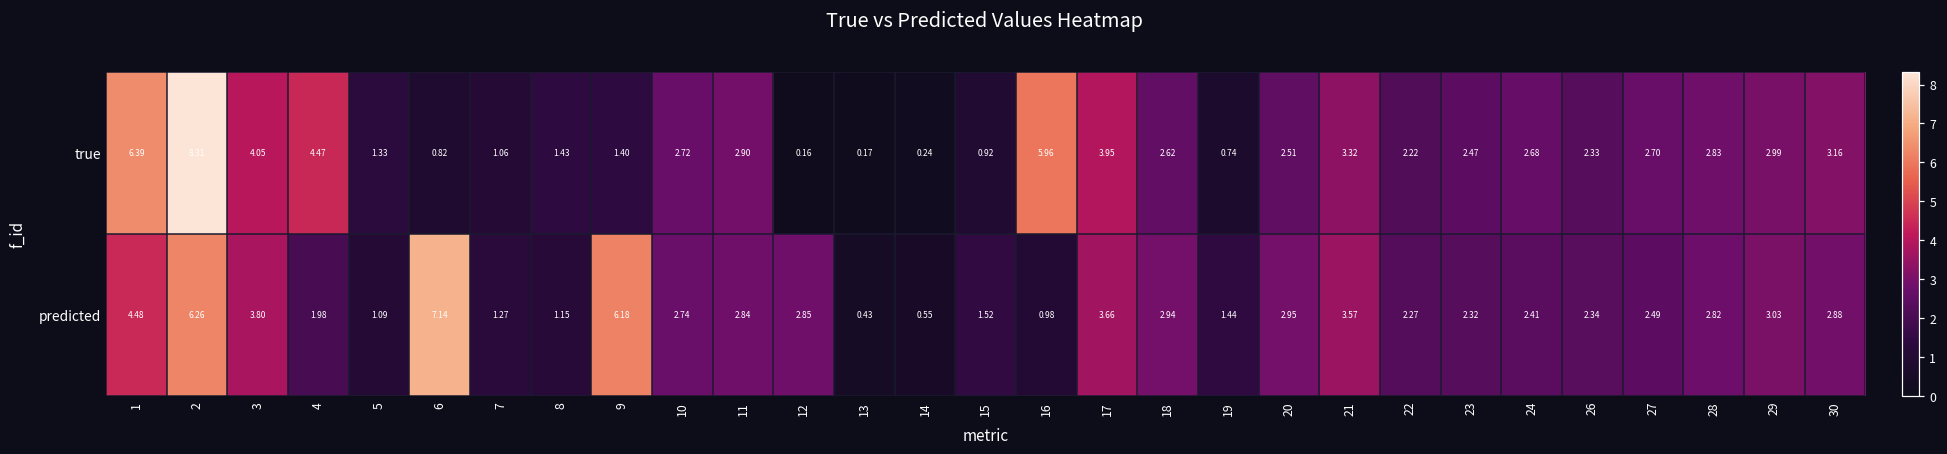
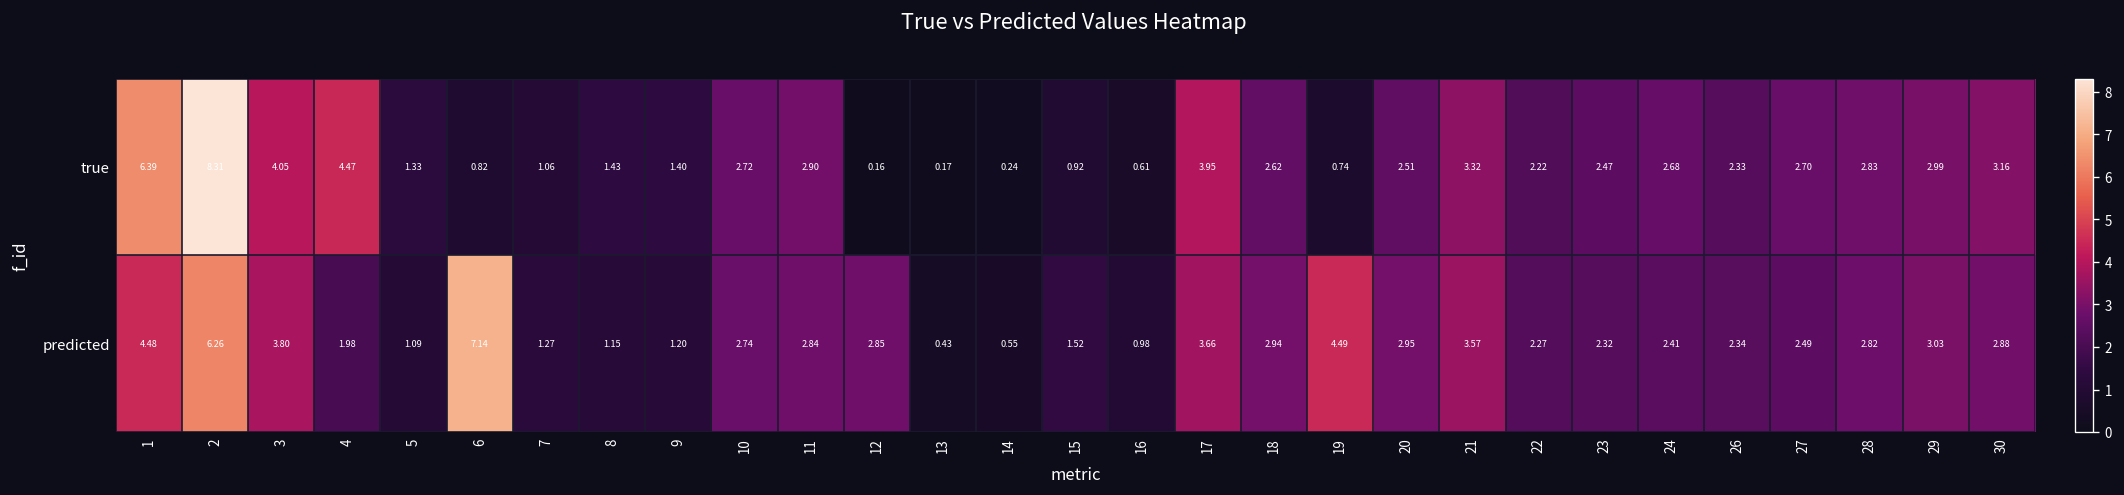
true, 16: 5.96 -> 0.61
predicted, 9: 6.18 -> 1.20
predicted, 19: 1.44 -> 4.49
